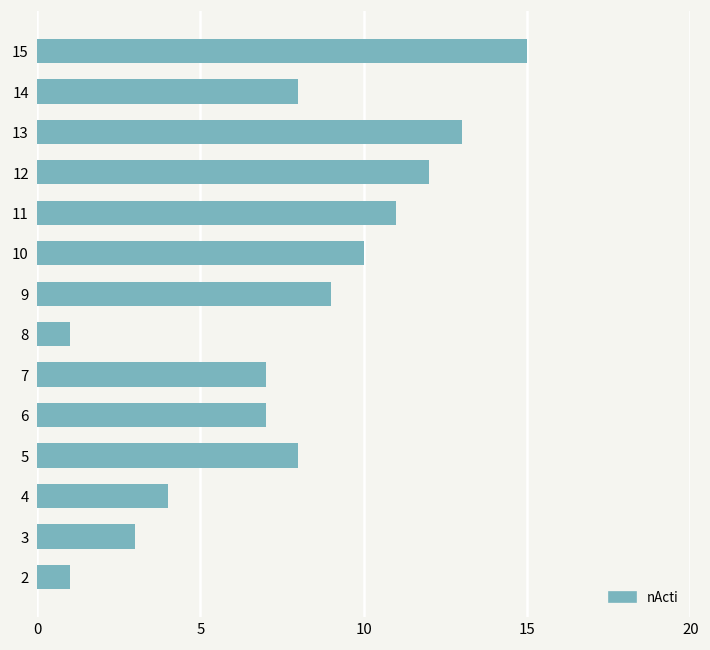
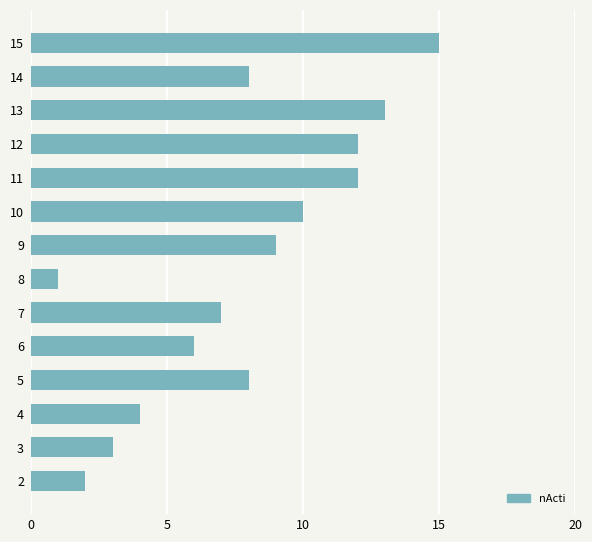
11: 11 -> 12
6: 7 -> 6
2: 1 -> 2
